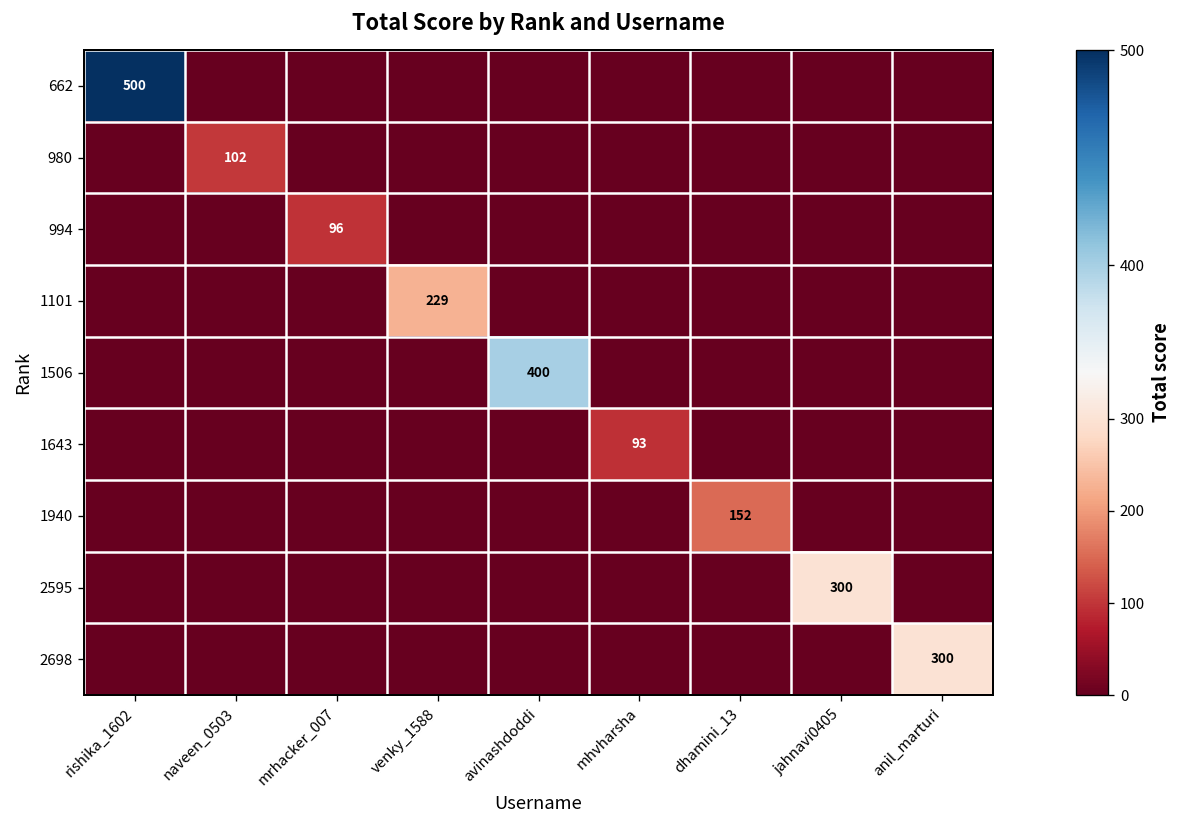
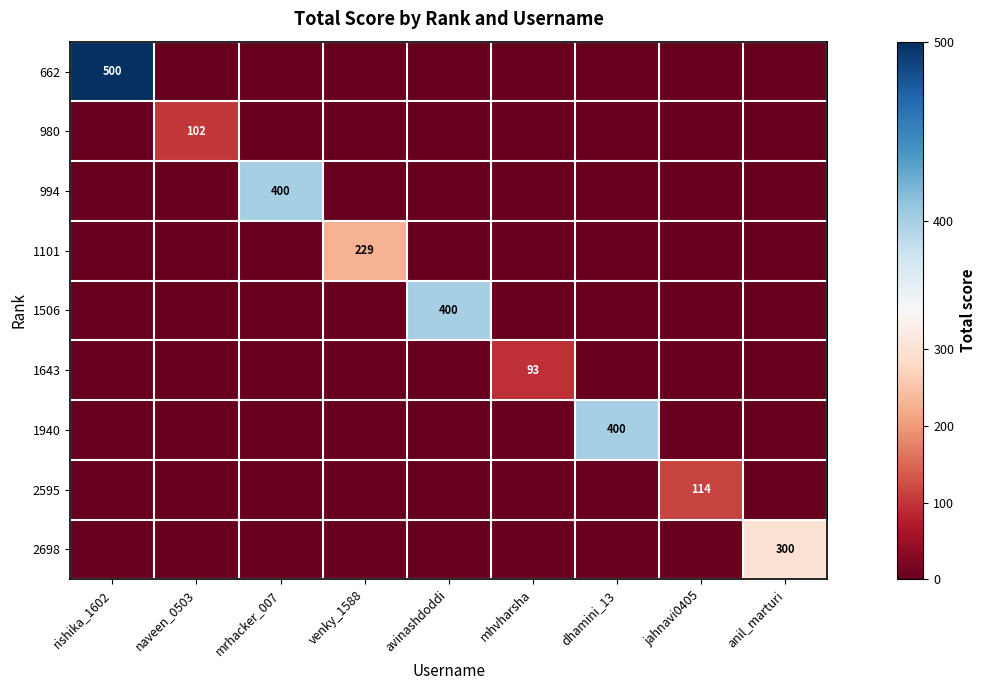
994, mrhacker_007: 96 -> 400
1940, dhamini_13: 152 -> 400
2595, jahnavi0405: 300 -> 114
